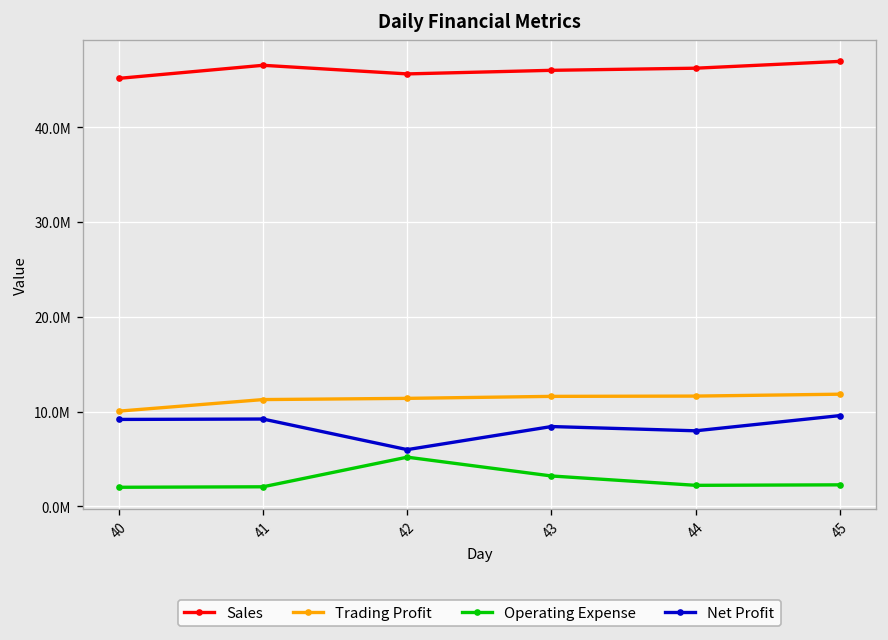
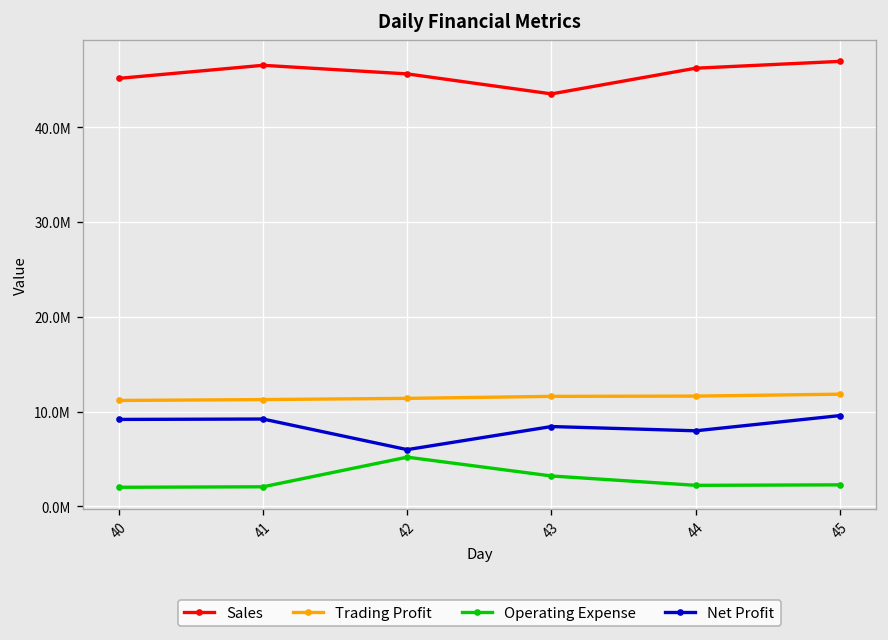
Trading Profit, 40: 10000000 -> 11000000
Sales, 43: 46000000 -> 44000000
